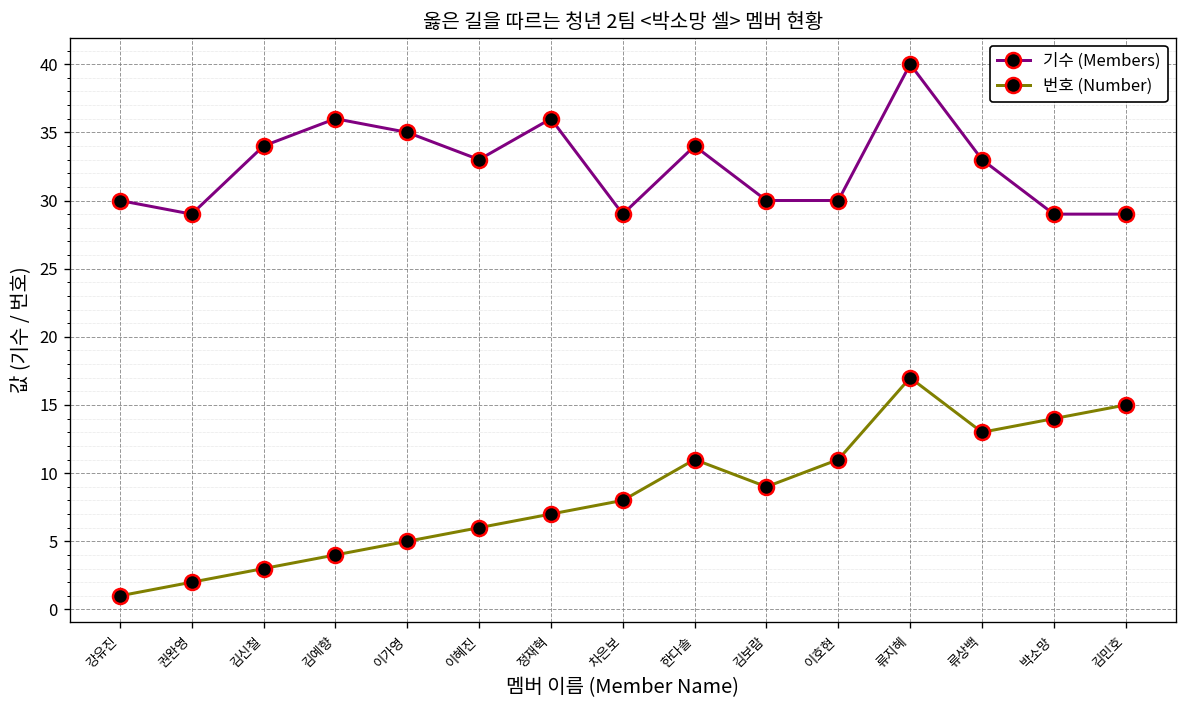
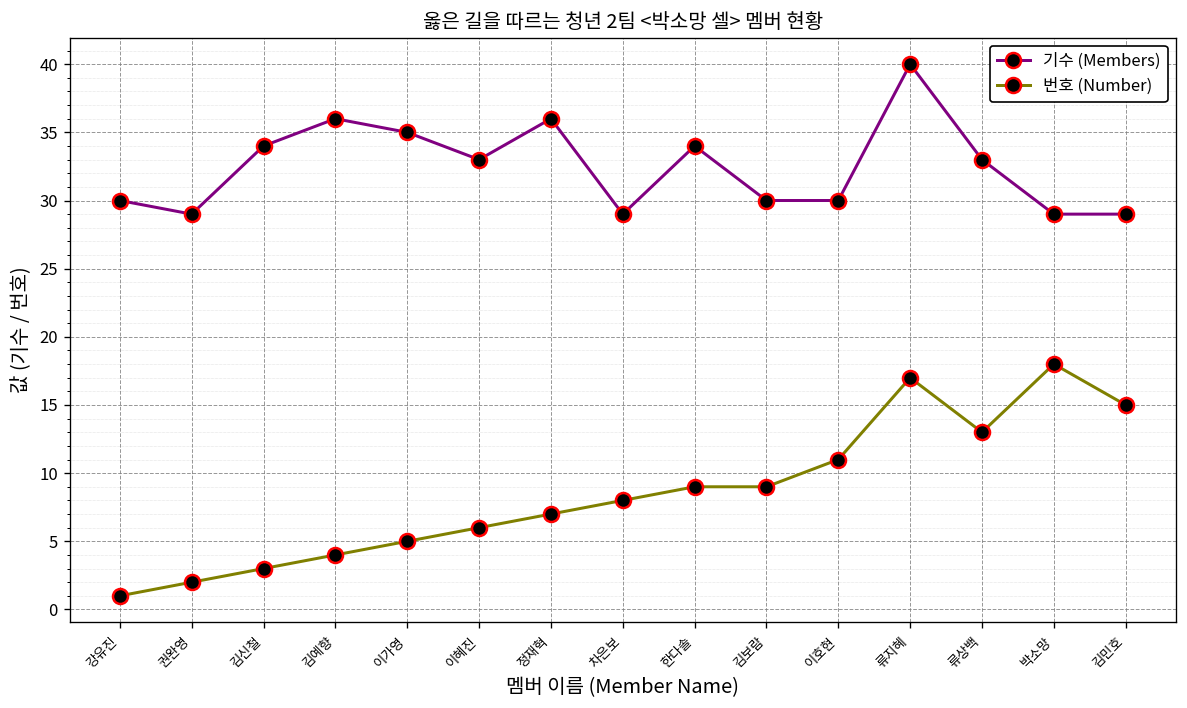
번호 (Number), 한다솔: 11 -> 9
번호 (Number), 박소망: 14 -> 18
